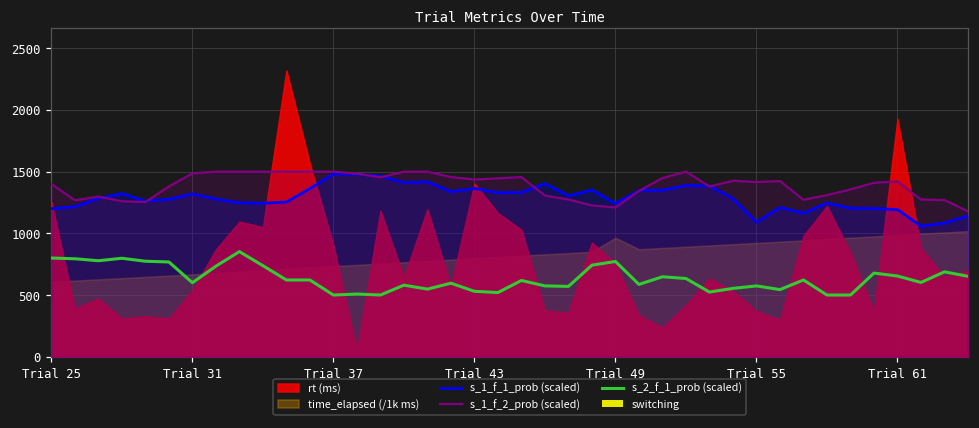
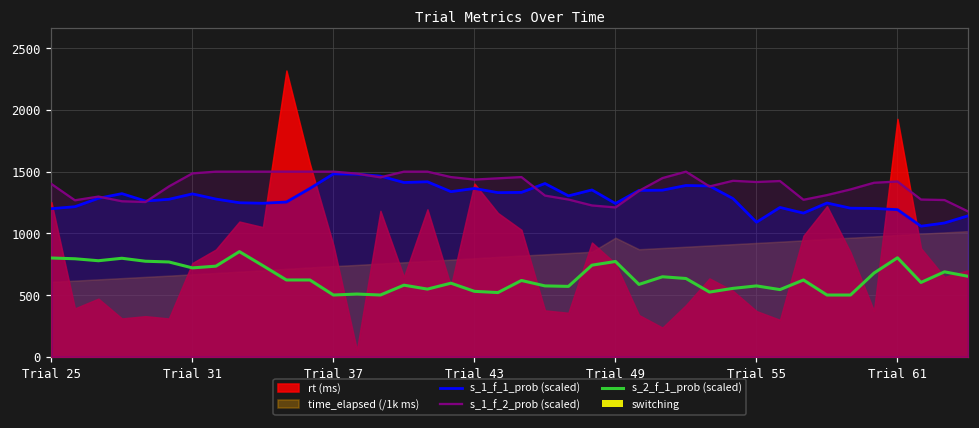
rt (ms), Trial 31: 540 -> 760
s_2_f_1_prob (scaled), Trial 31: 600 -> 720
s_2_f_1_prob (scaled), Trial 61: 650 -> 800
